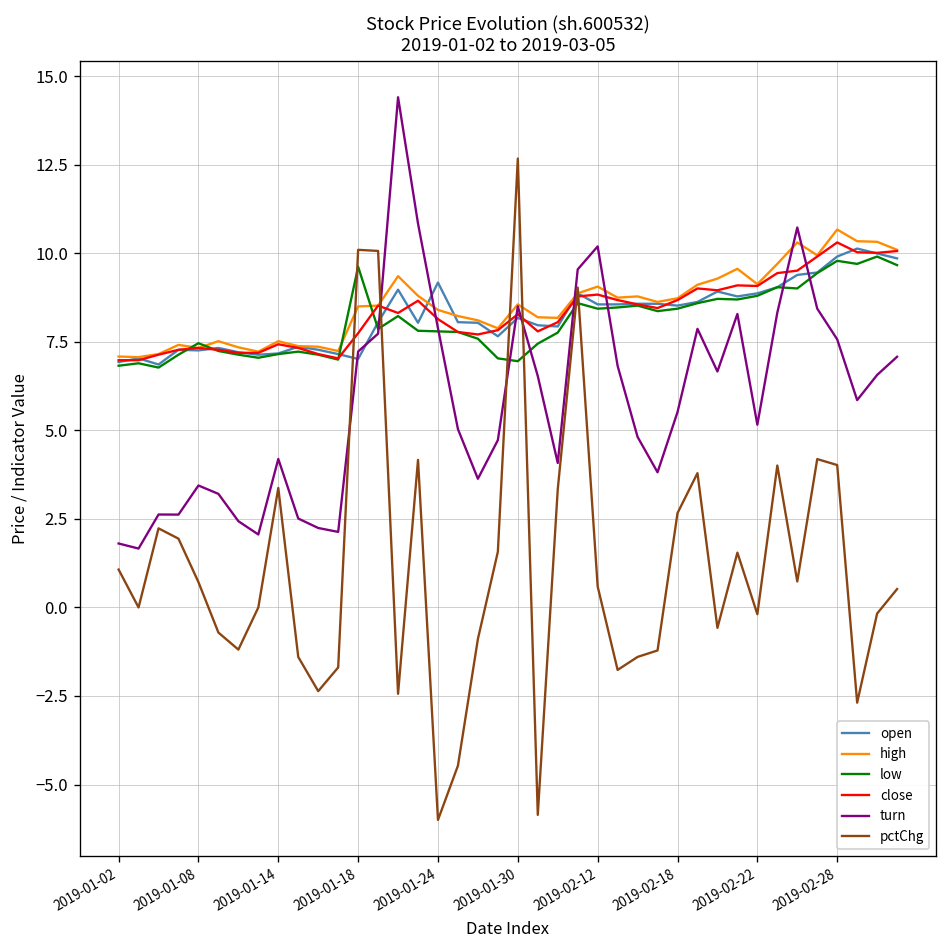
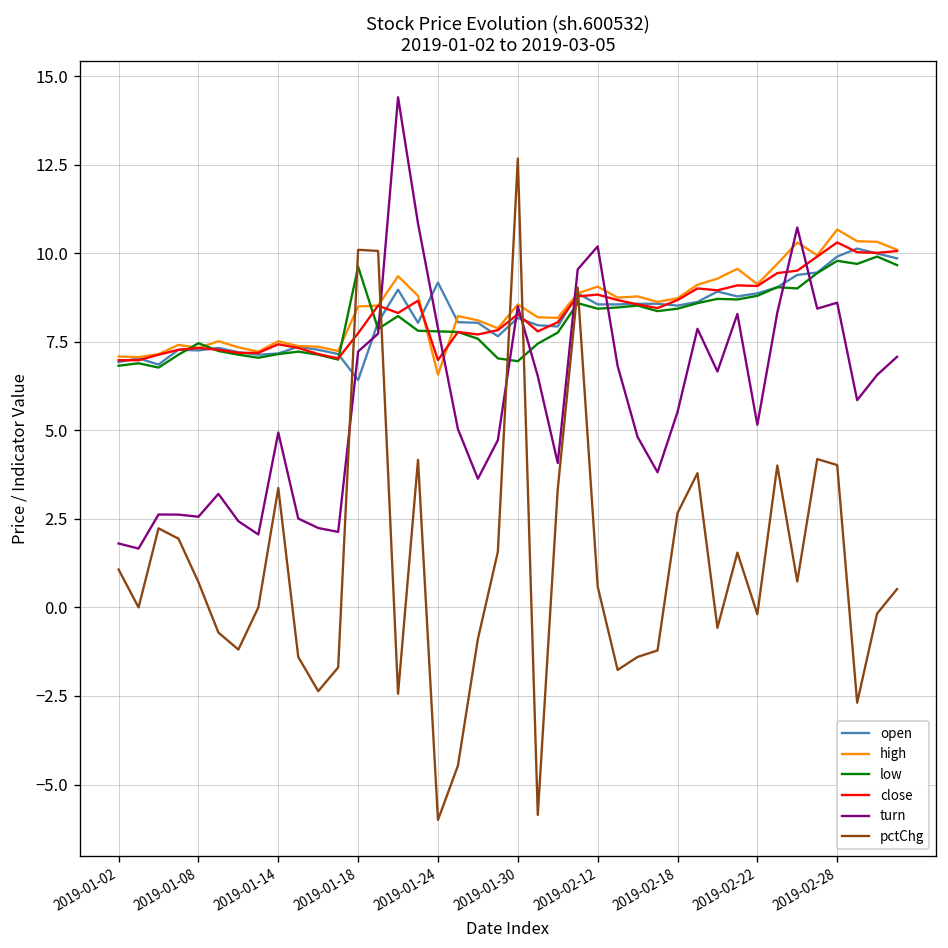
turn, 2019-01-08: 3.4 -> 2.6
turn, 2019-01-14: 4.2 -> 4.9
open, 2019-01-18: 7.0 -> 6.4
high, 2019-01-24: 8.4 -> 6.6
close, 2019-01-24: 8.1 -> 7.0
turn, 2019-02-28: 7.6 -> 8.6
